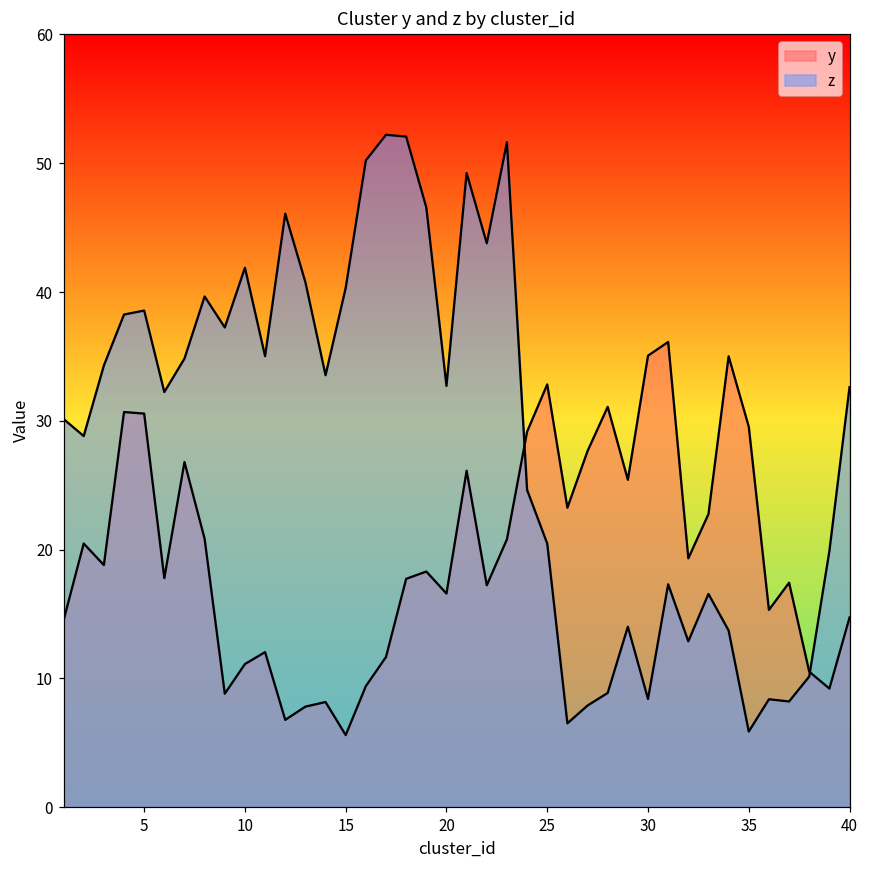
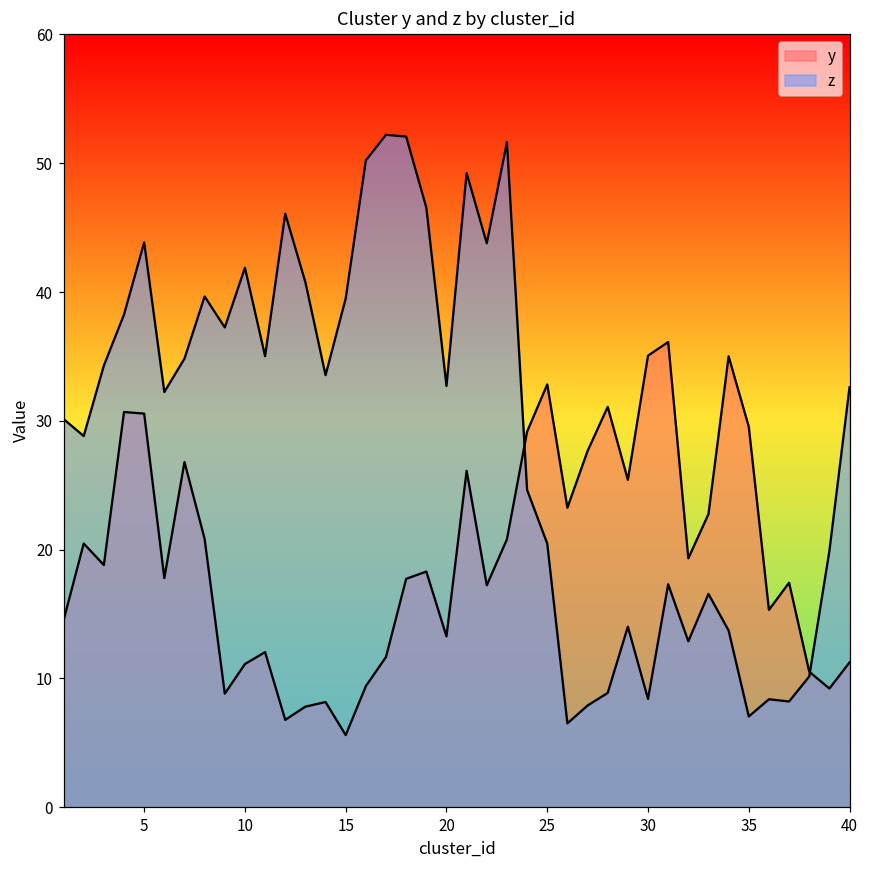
z, 5: 38.6 -> 43.8
z, 15: 40.3 -> 39.5
y, 20: 16.6 -> 13.3
z, 35: 5.9 -> 7.0
y, 40: 14.7 -> 11.2
